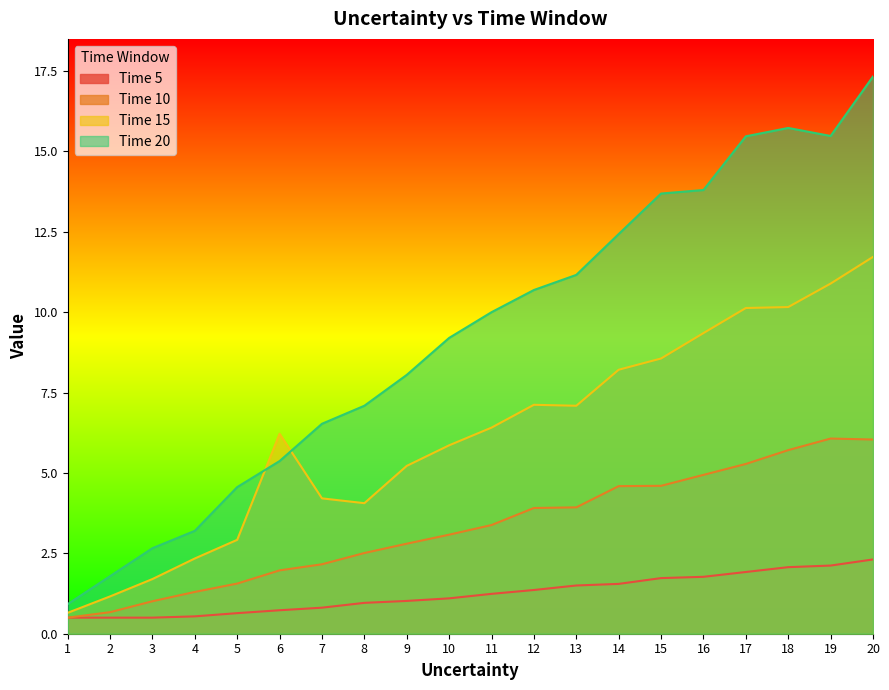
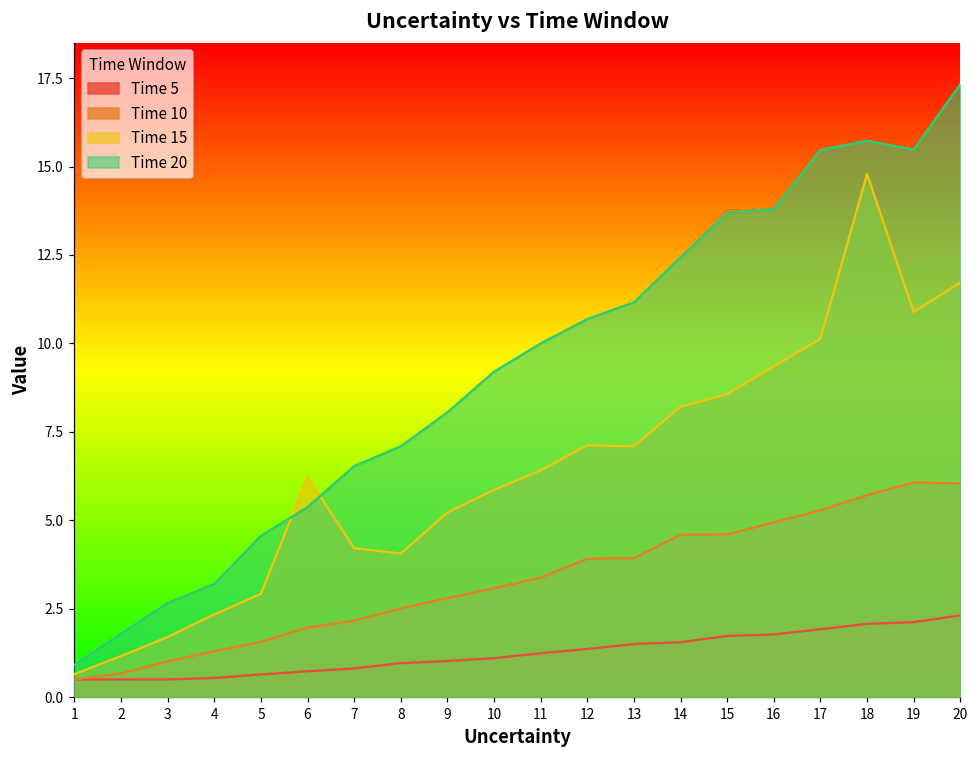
Time 15, 18: 10.2 -> 14.8
